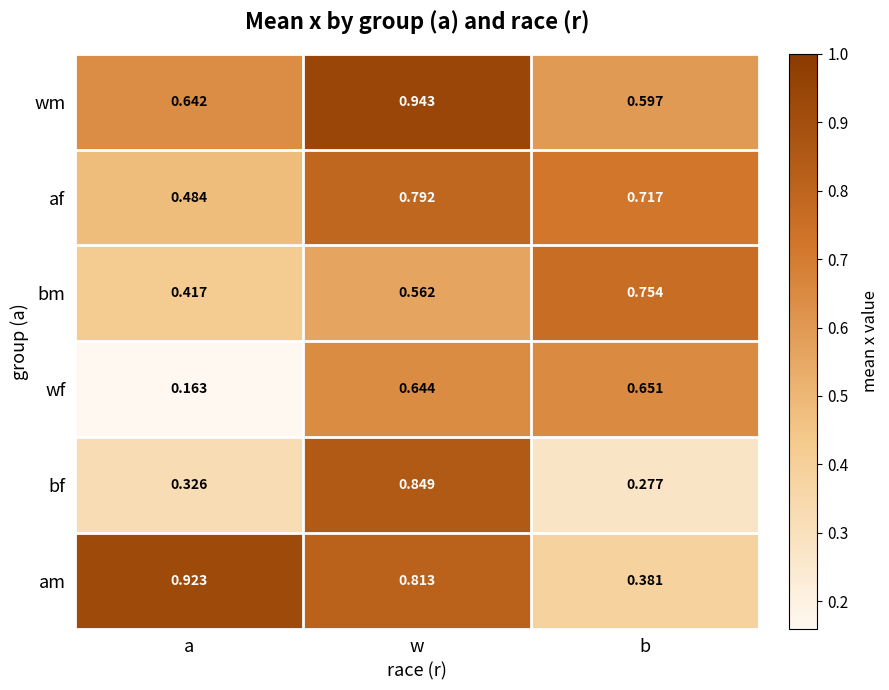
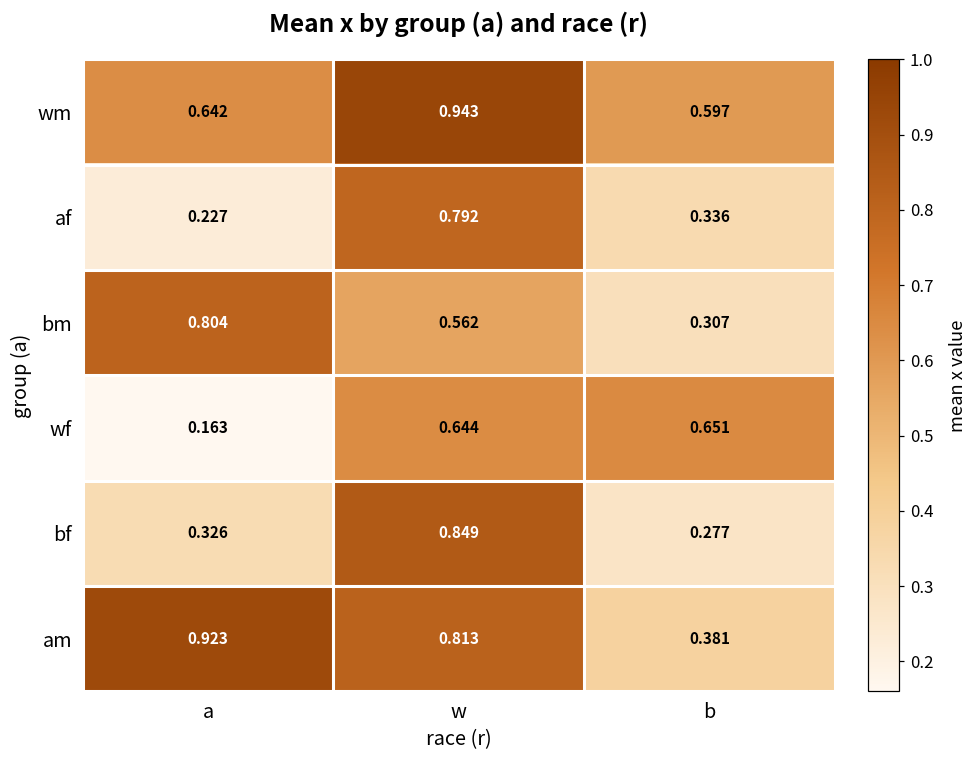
af, a: 0.484 -> 0.227
af, b: 0.717 -> 0.336
bm, a: 0.417 -> 0.804
bm, b: 0.754 -> 0.307
